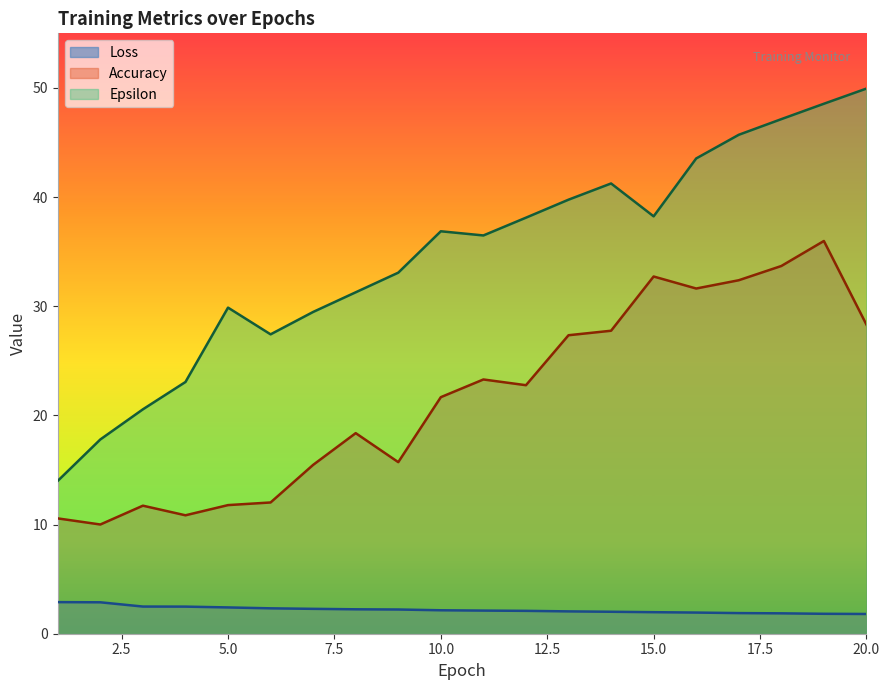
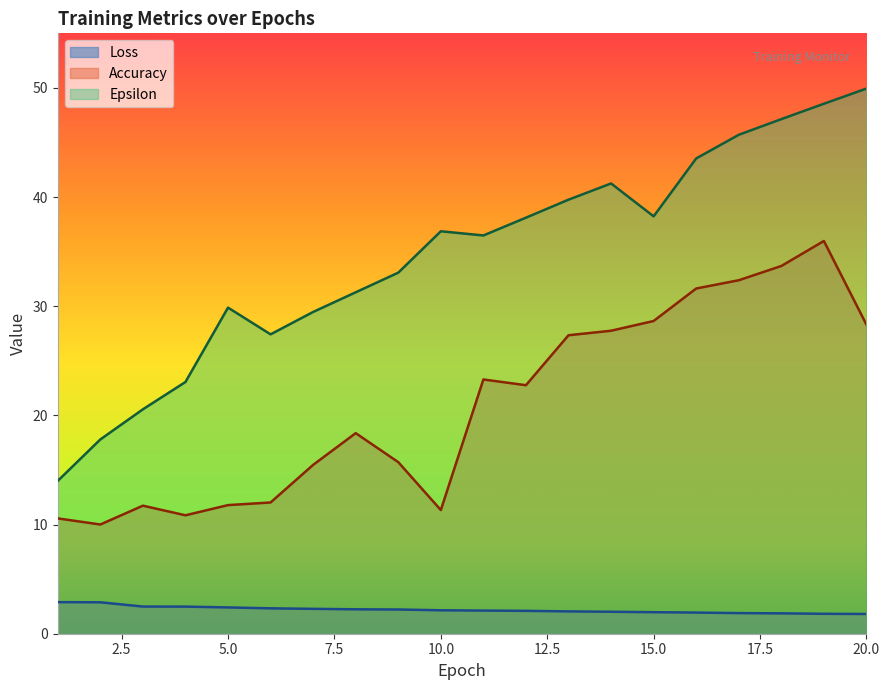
Accuracy, 10.0: 21.7 -> 11.3
Accuracy, 15.0: 32.7 -> 28.6
